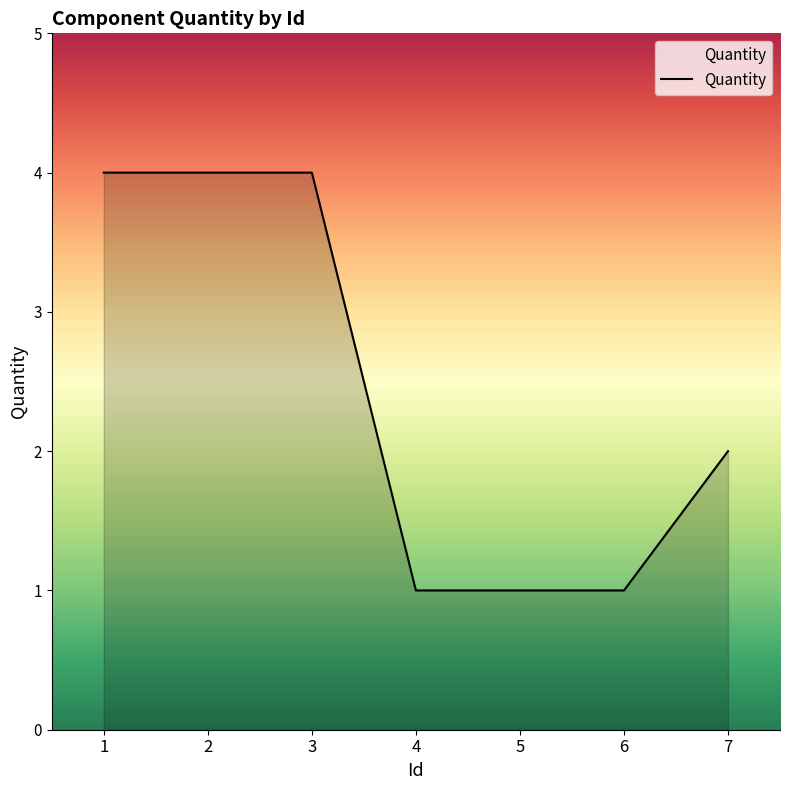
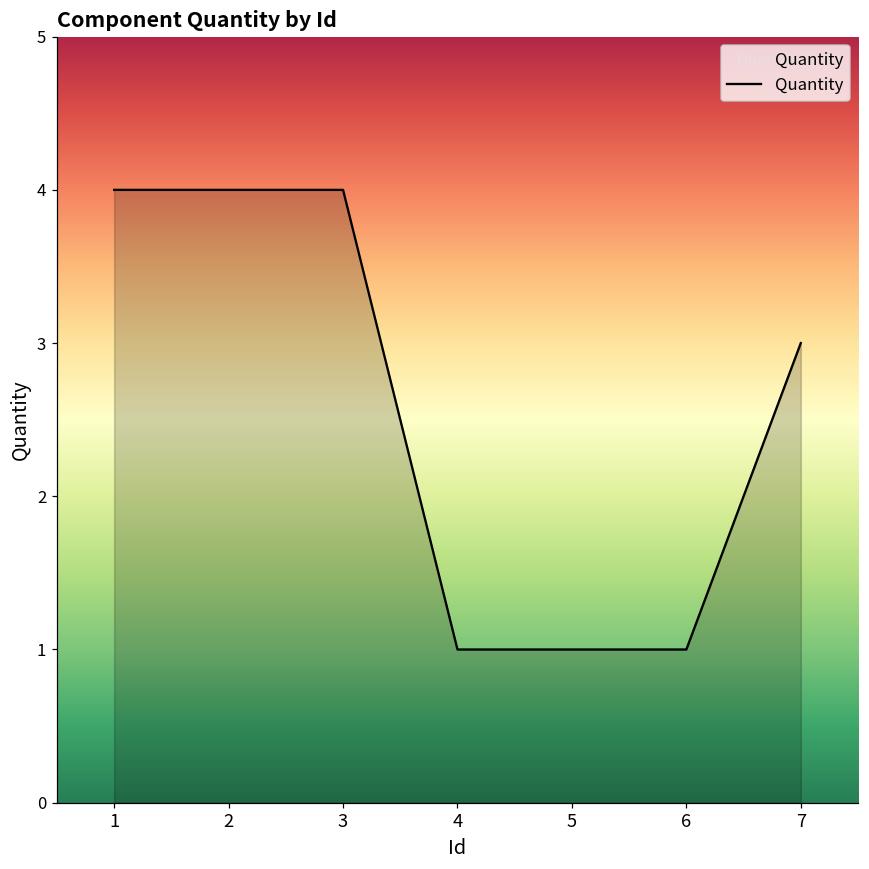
7: 2 -> 3
